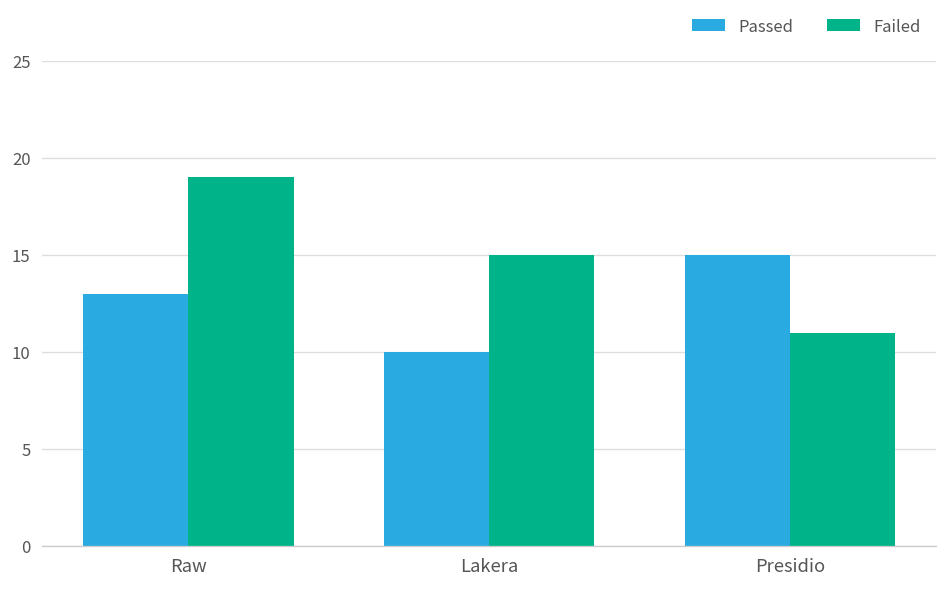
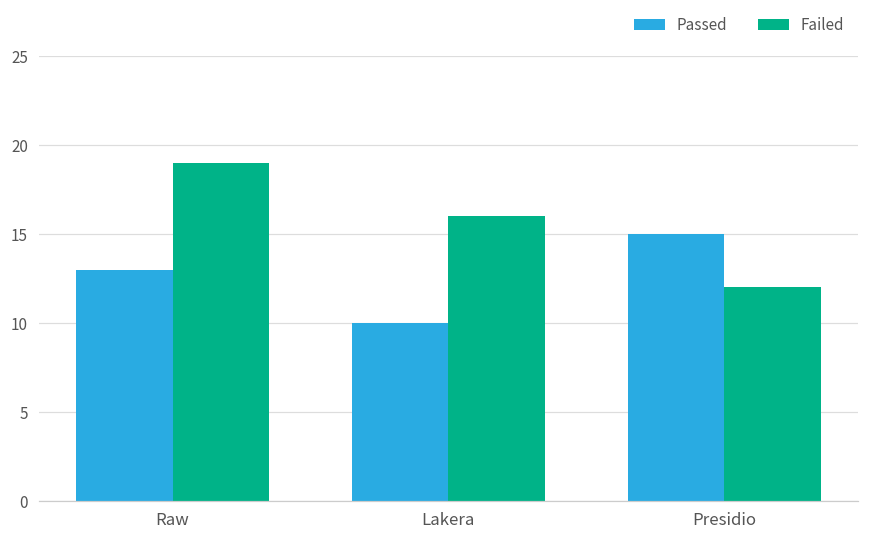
Failed, Lakera: 15 -> 16
Failed, Presidio: 11 -> 12
